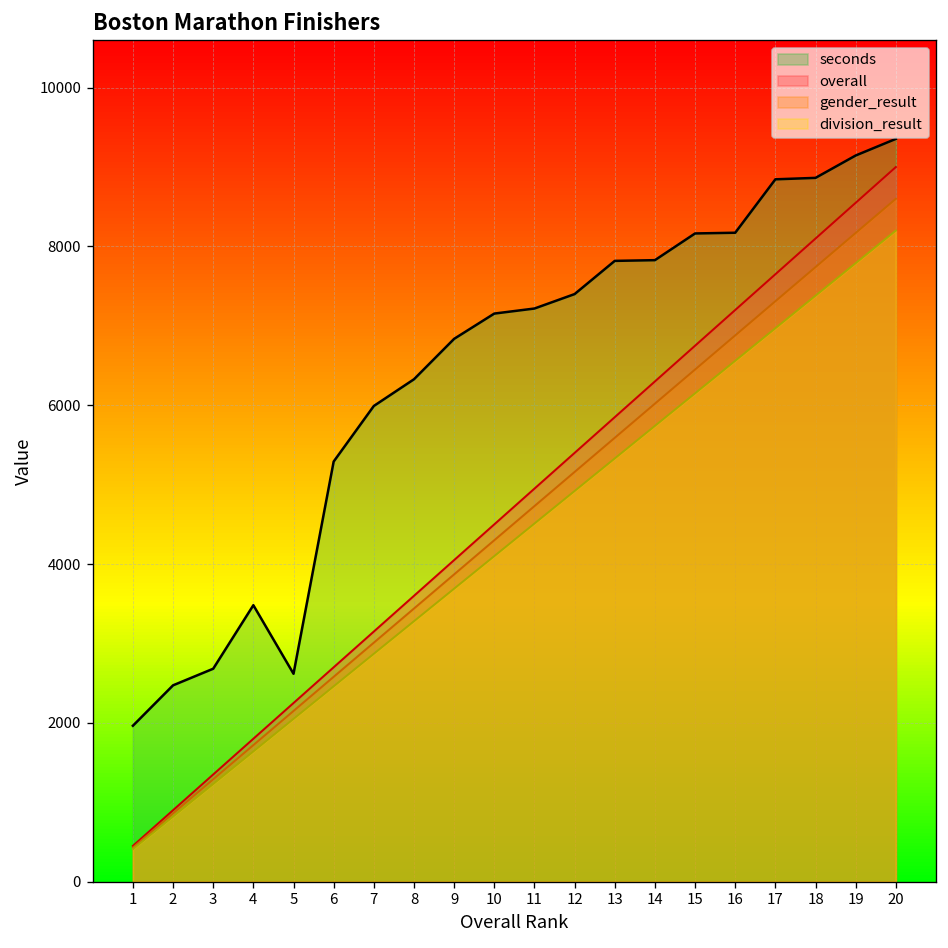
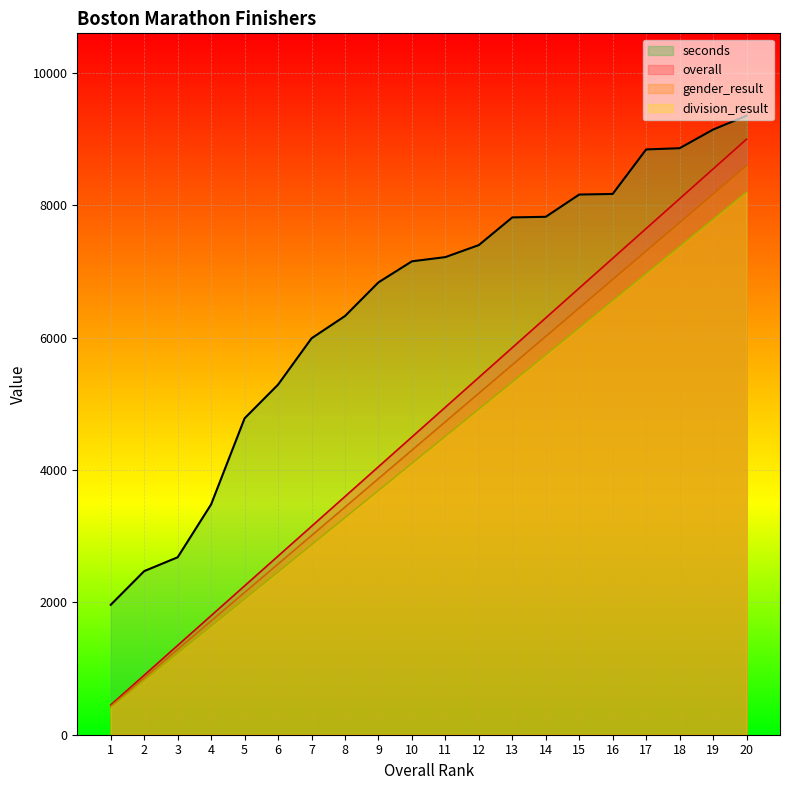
seconds, 5: 2600 -> 4800
